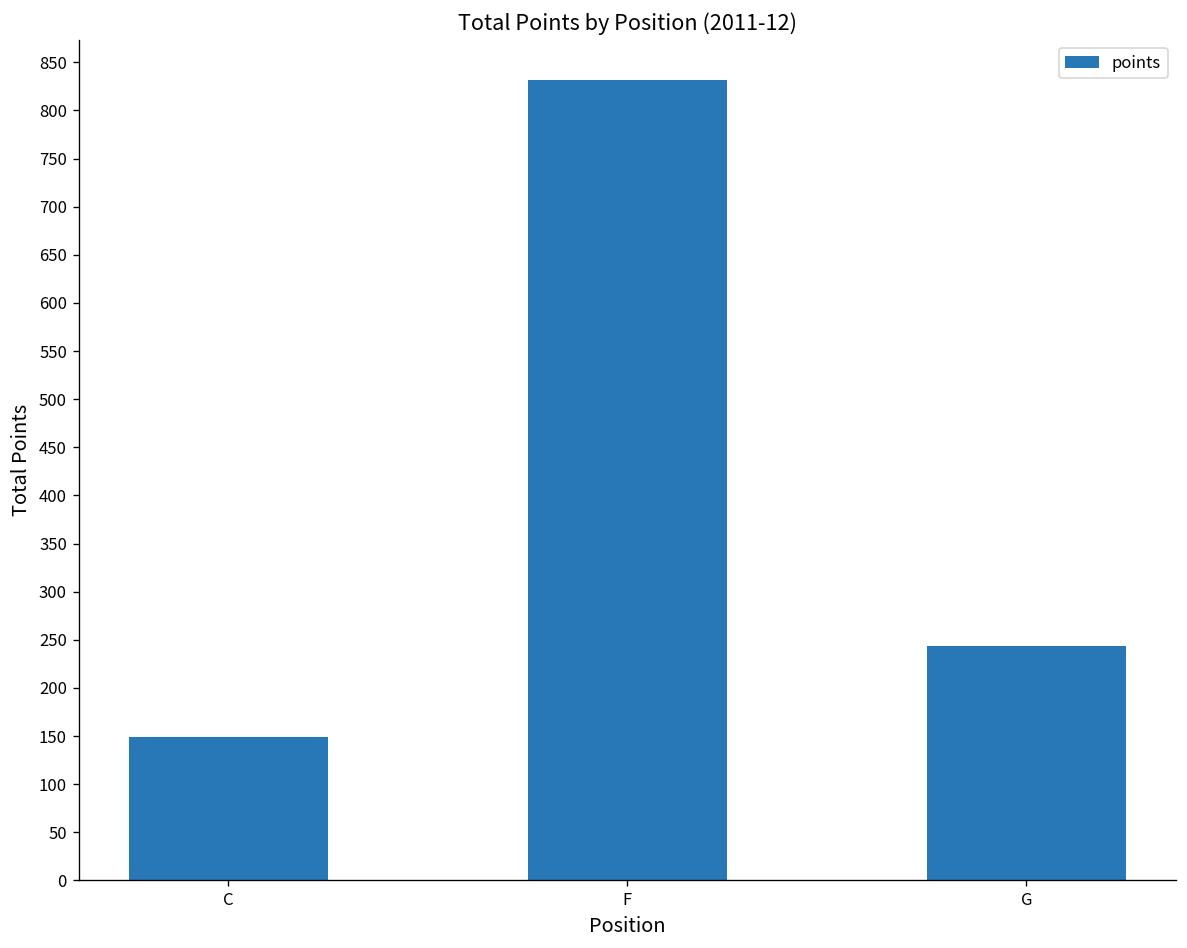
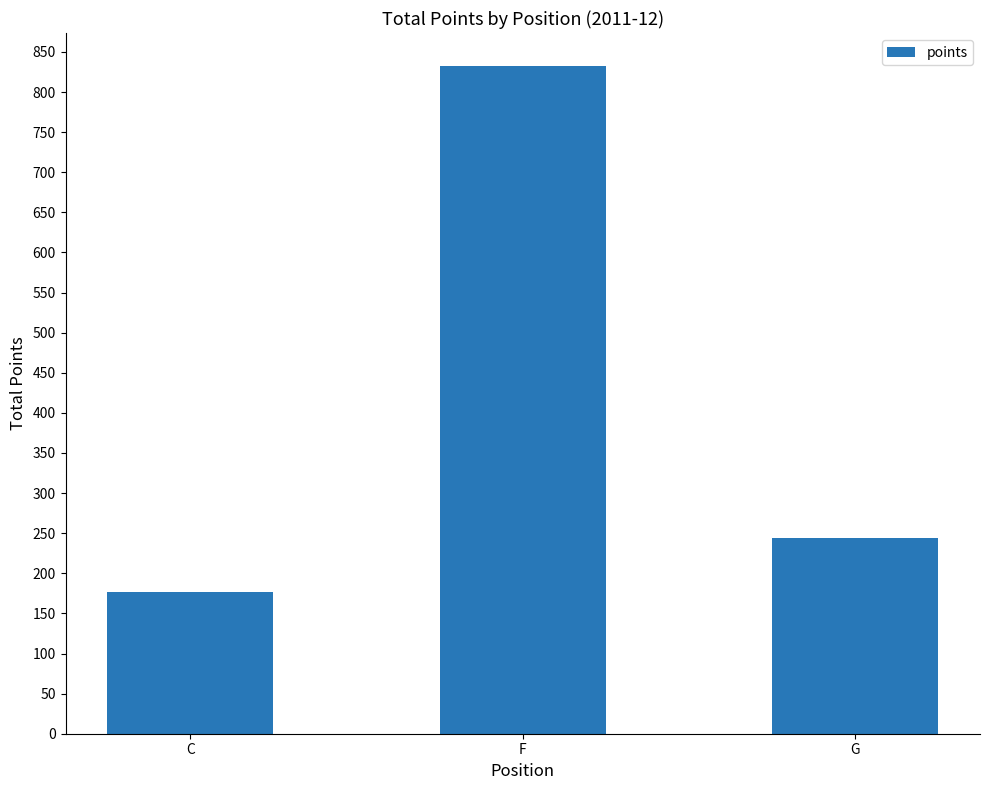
C: 150 -> 180
